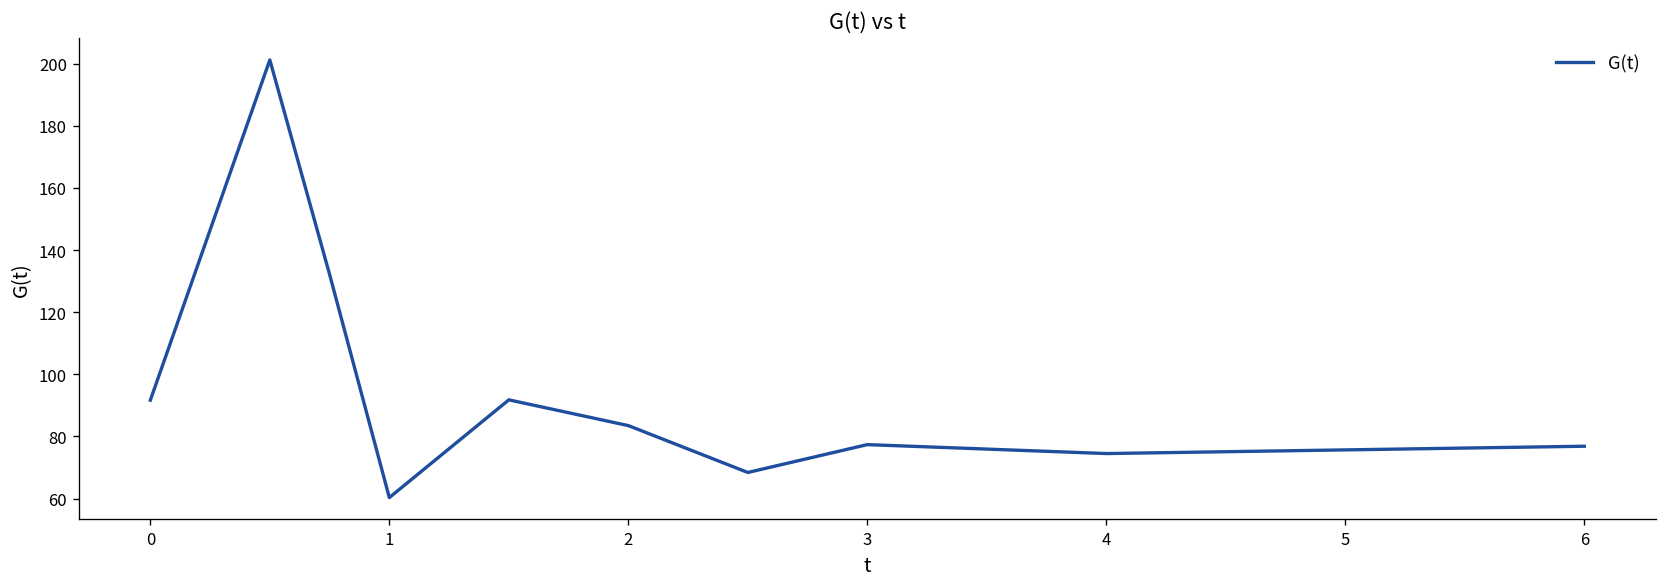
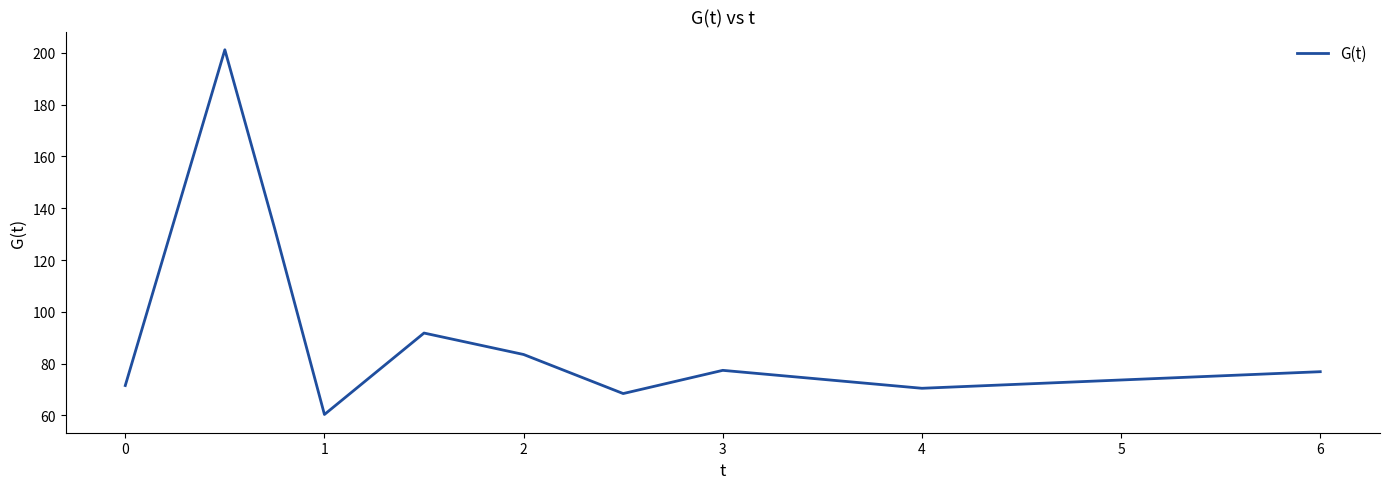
0: 92 -> 71
4: 74 -> 70
